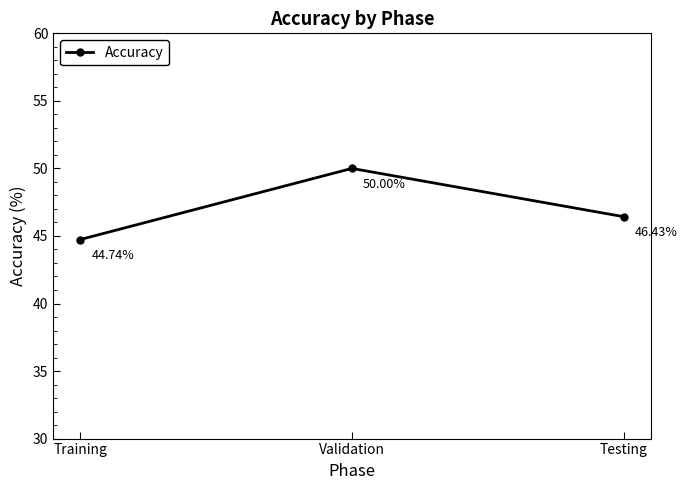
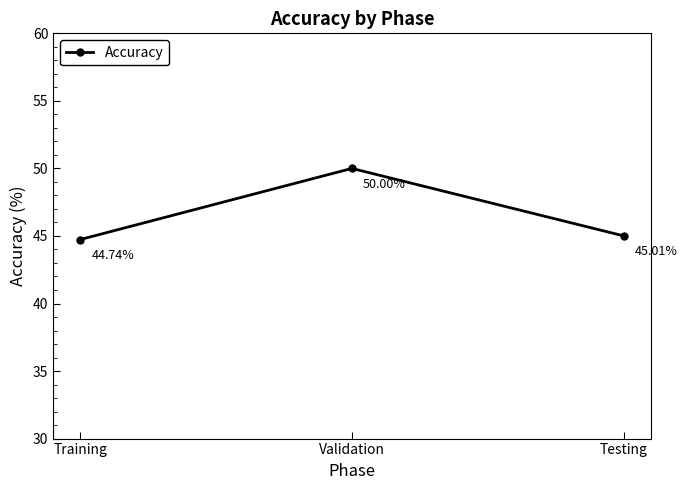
Testing: 46.43% -> 45.01%
